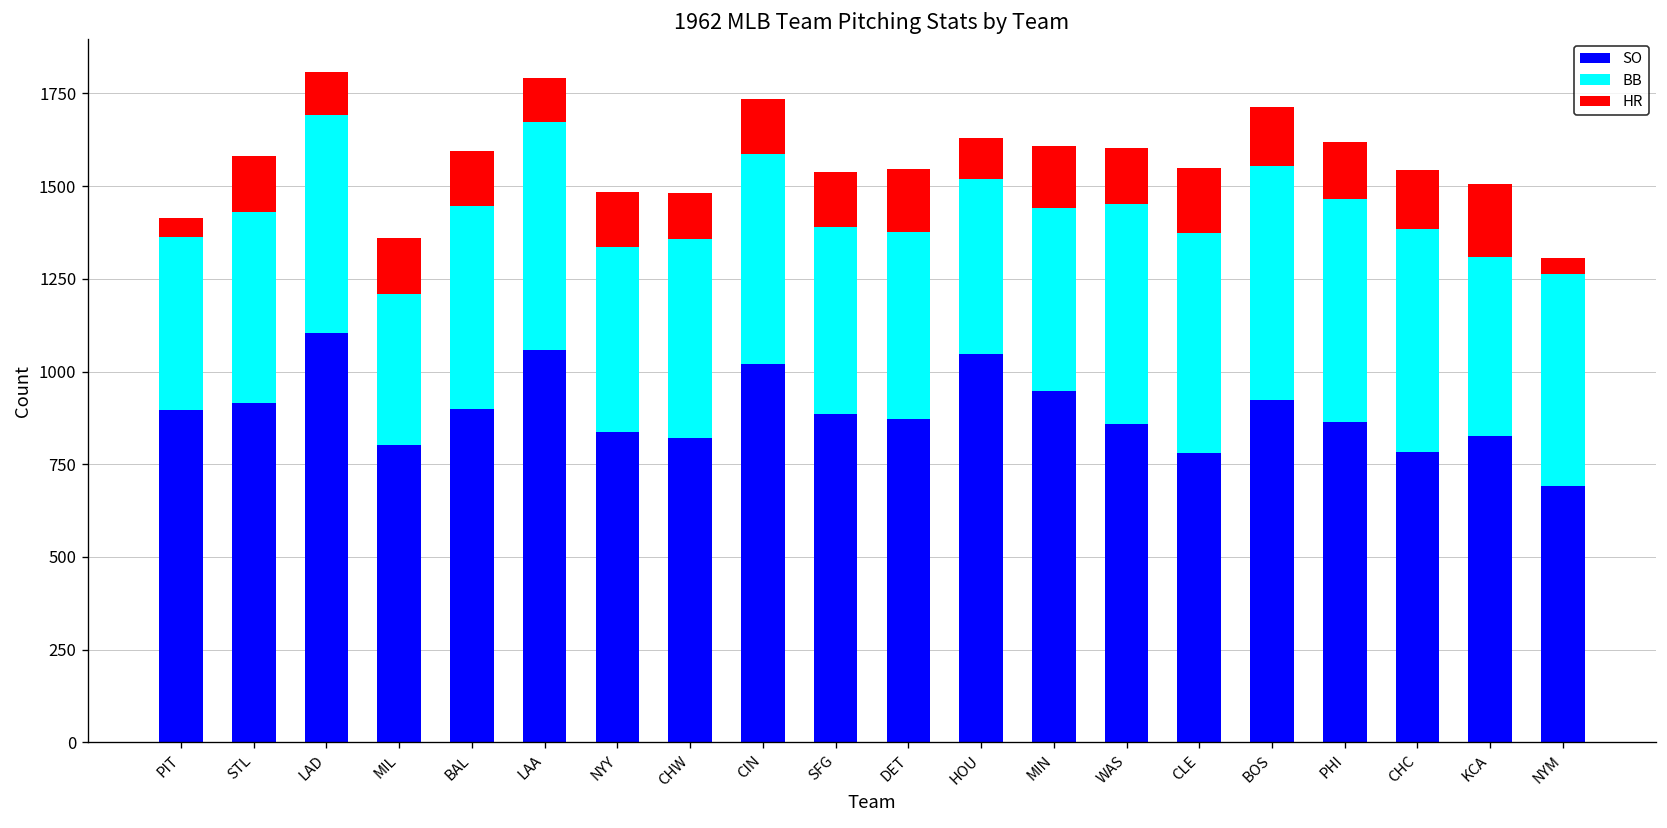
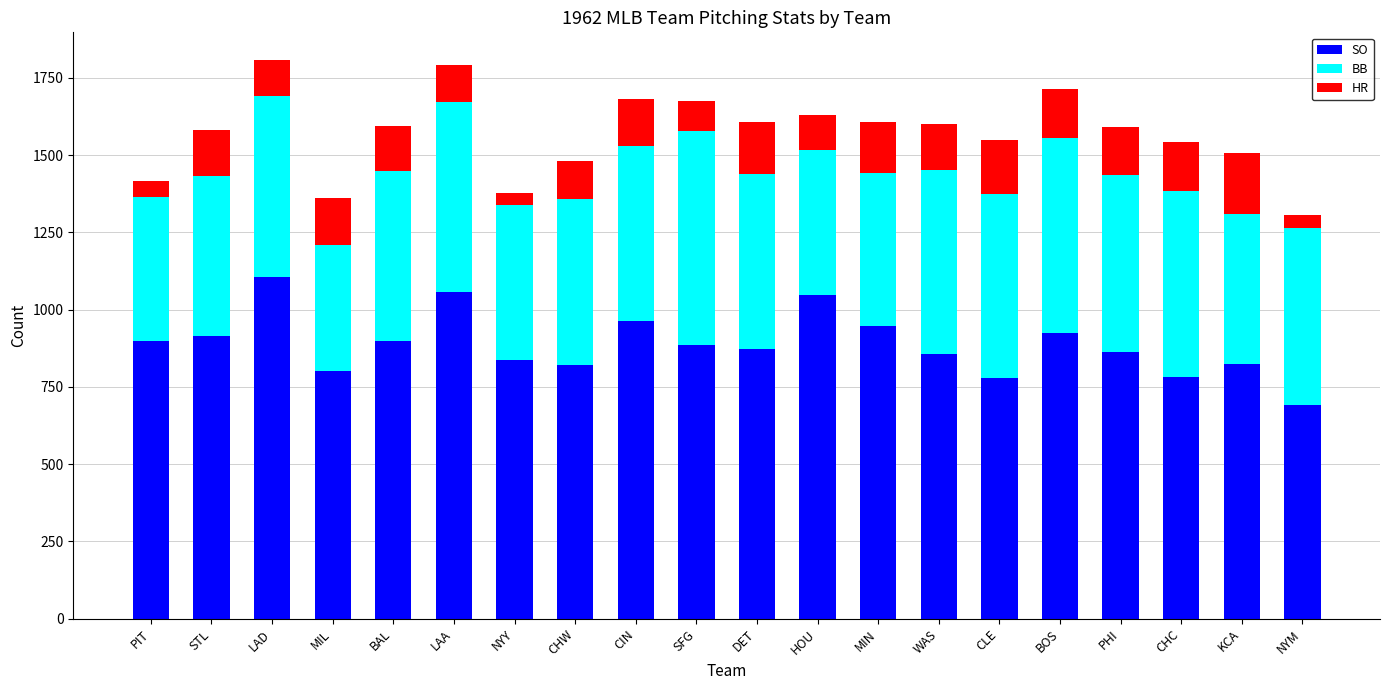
HR, NYY: 150 -> 40
SO, CIN: 1020 -> 960
BB, SFG: 500 -> 690
HR, SFG: 150 -> 100
BB, DET: 500 -> 570
BB, PHI: 600 -> 570
